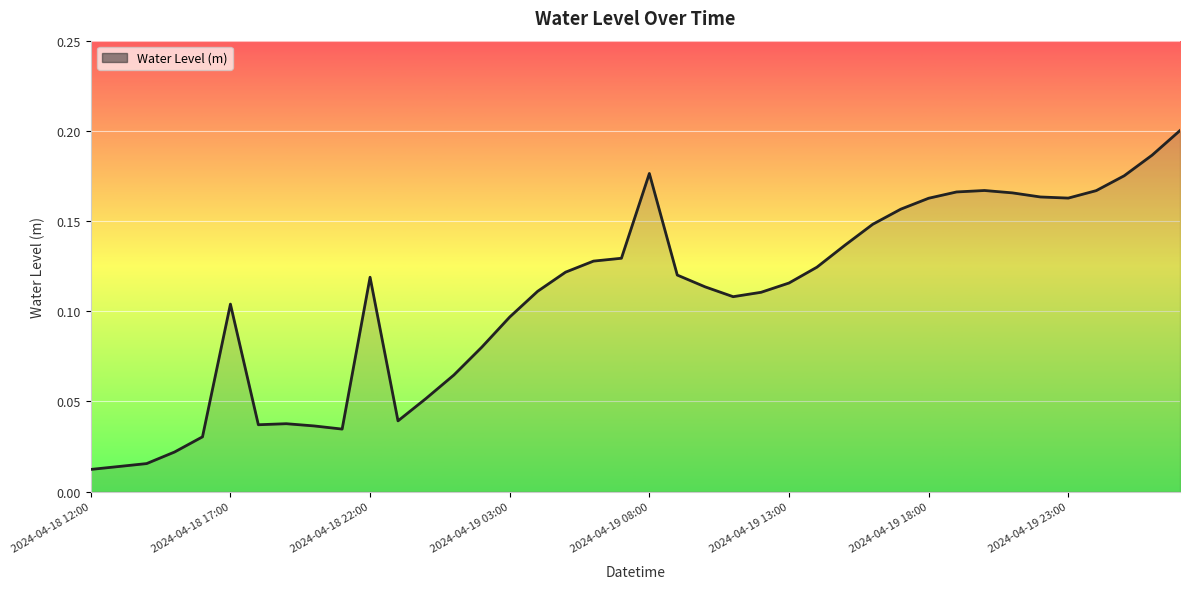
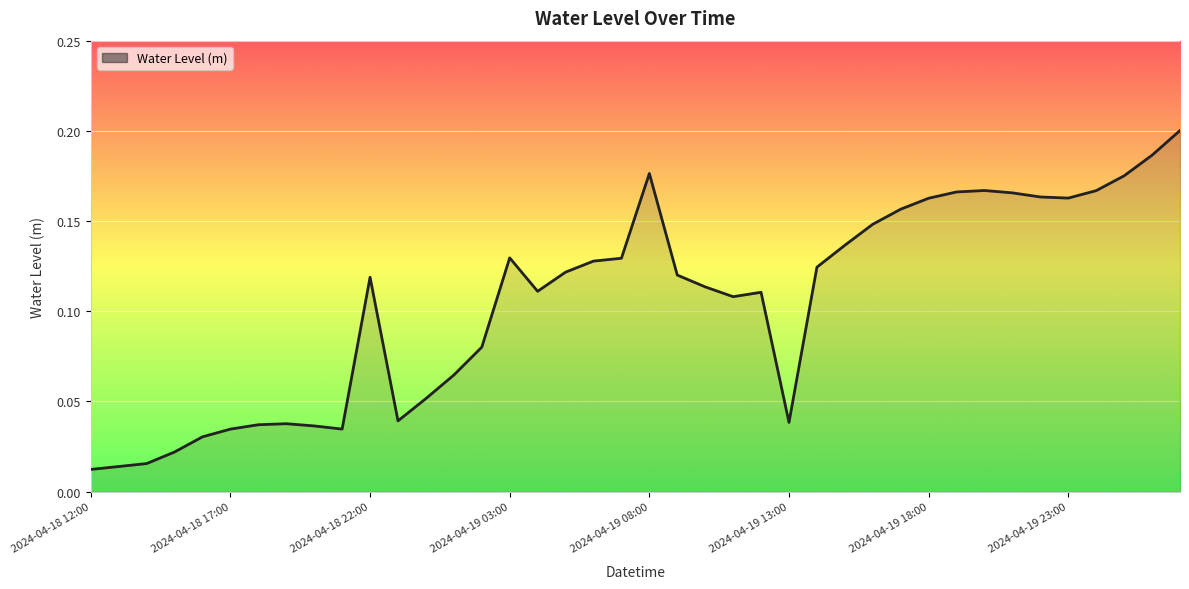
2024-04-18 17:00: 0.104 -> 0.035
2024-04-19 03:00: 0.097 -> 0.130
2024-04-19 13:00: 0.116 -> 0.038
